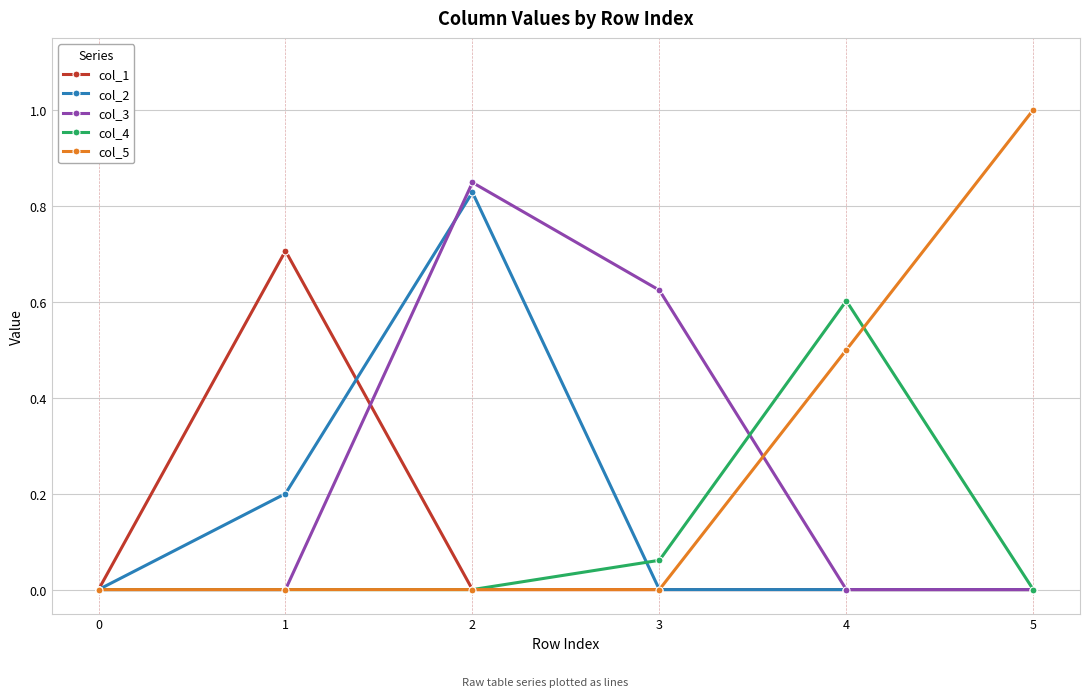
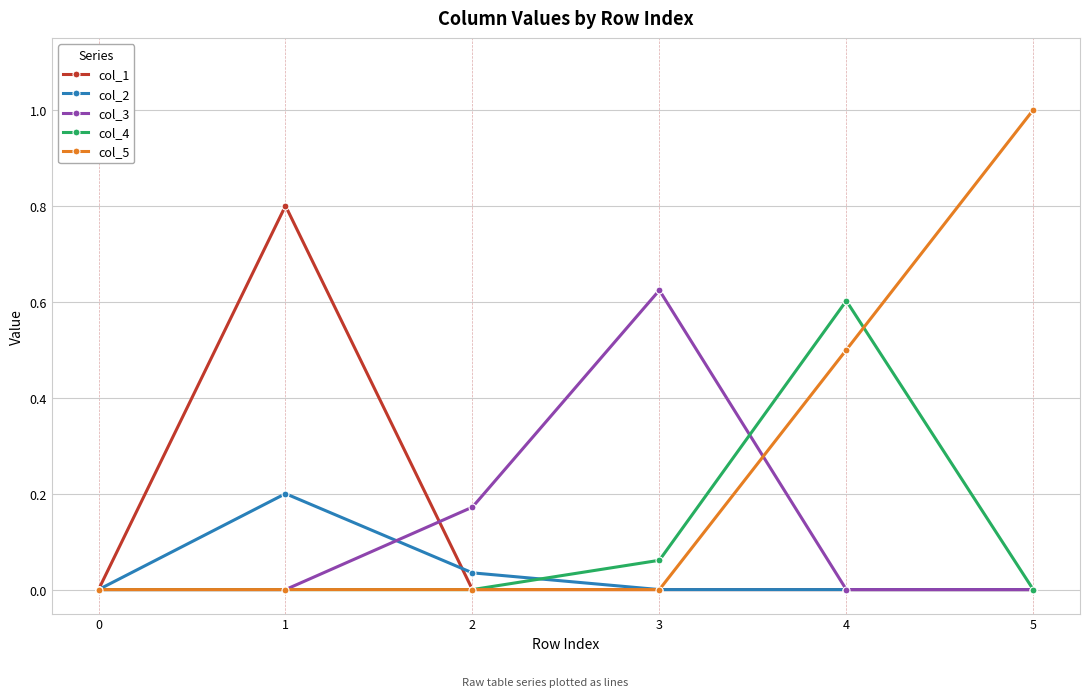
col_1, 1: 0.71 -> 0.80
col_2, 2: 0.83 -> 0.03
col_3, 2: 0.85 -> 0.17
